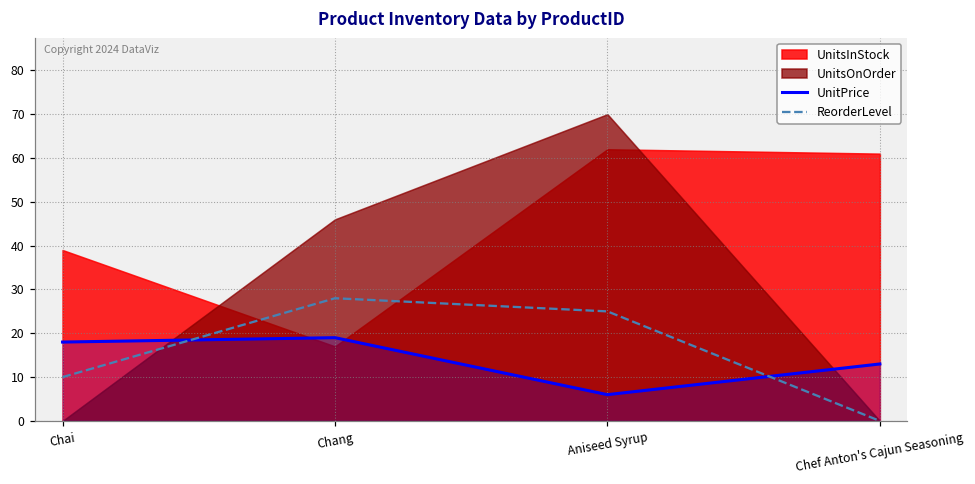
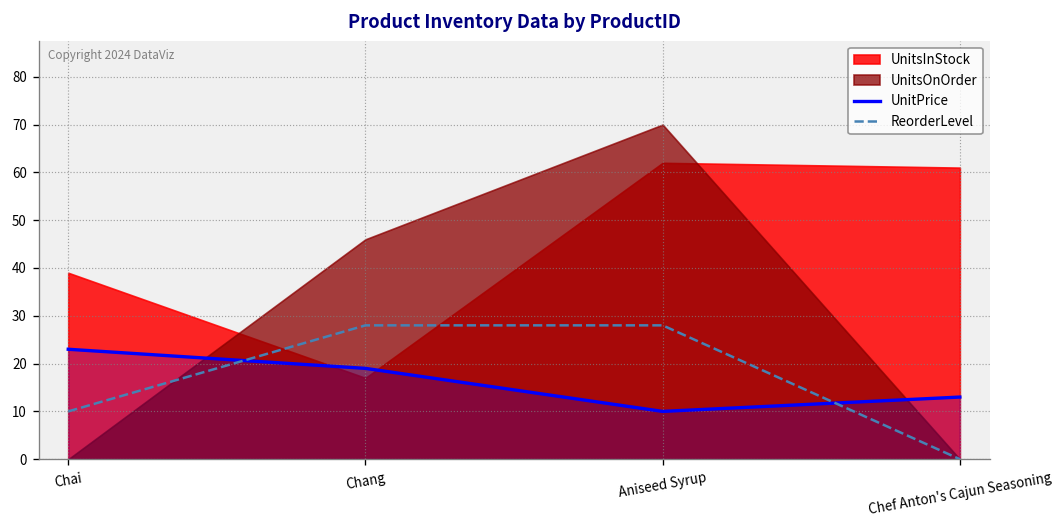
UnitPrice, Chai: 18 -> 23
UnitPrice, Aniseed Syrup: 6 -> 10
ReorderLevel, Aniseed Syrup: 25 -> 28
